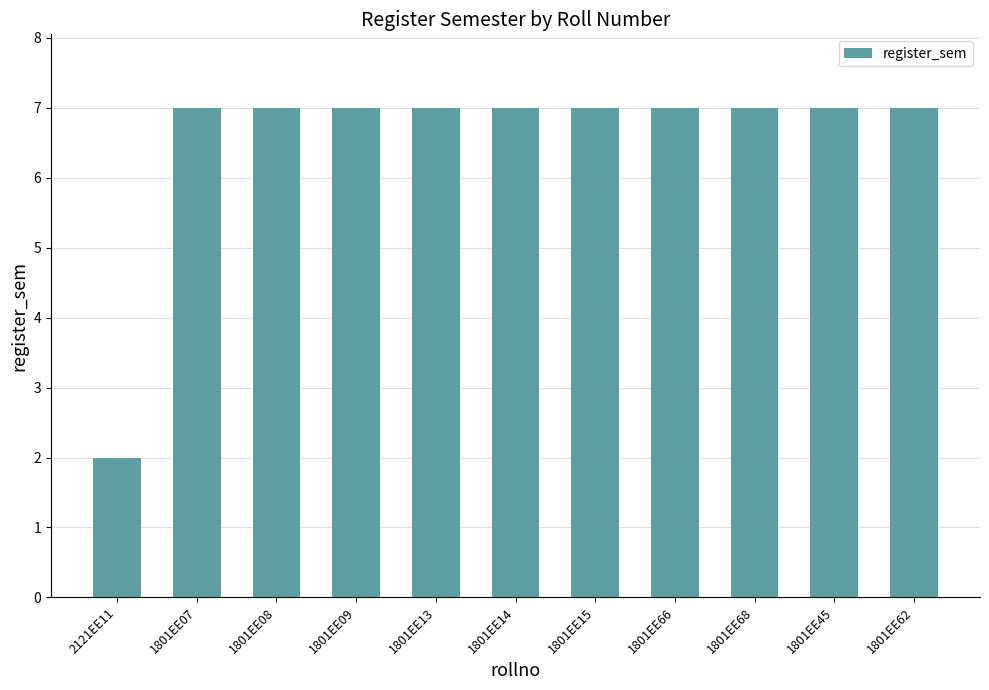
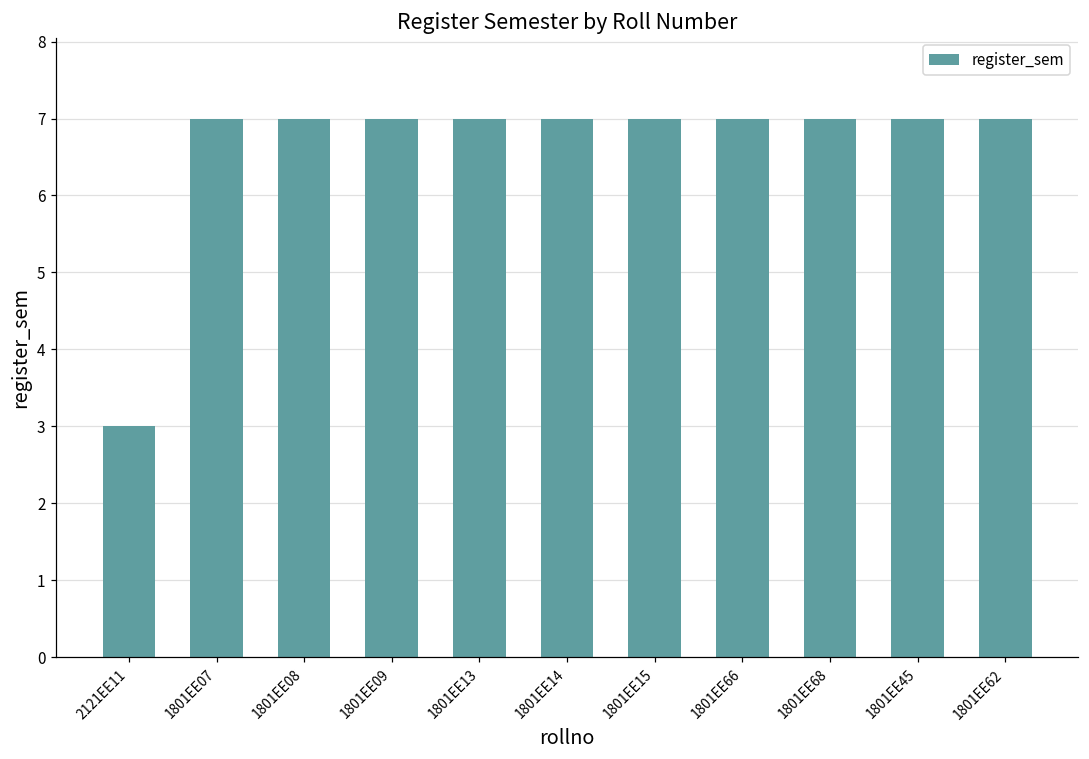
2121EE11: 2 -> 3
